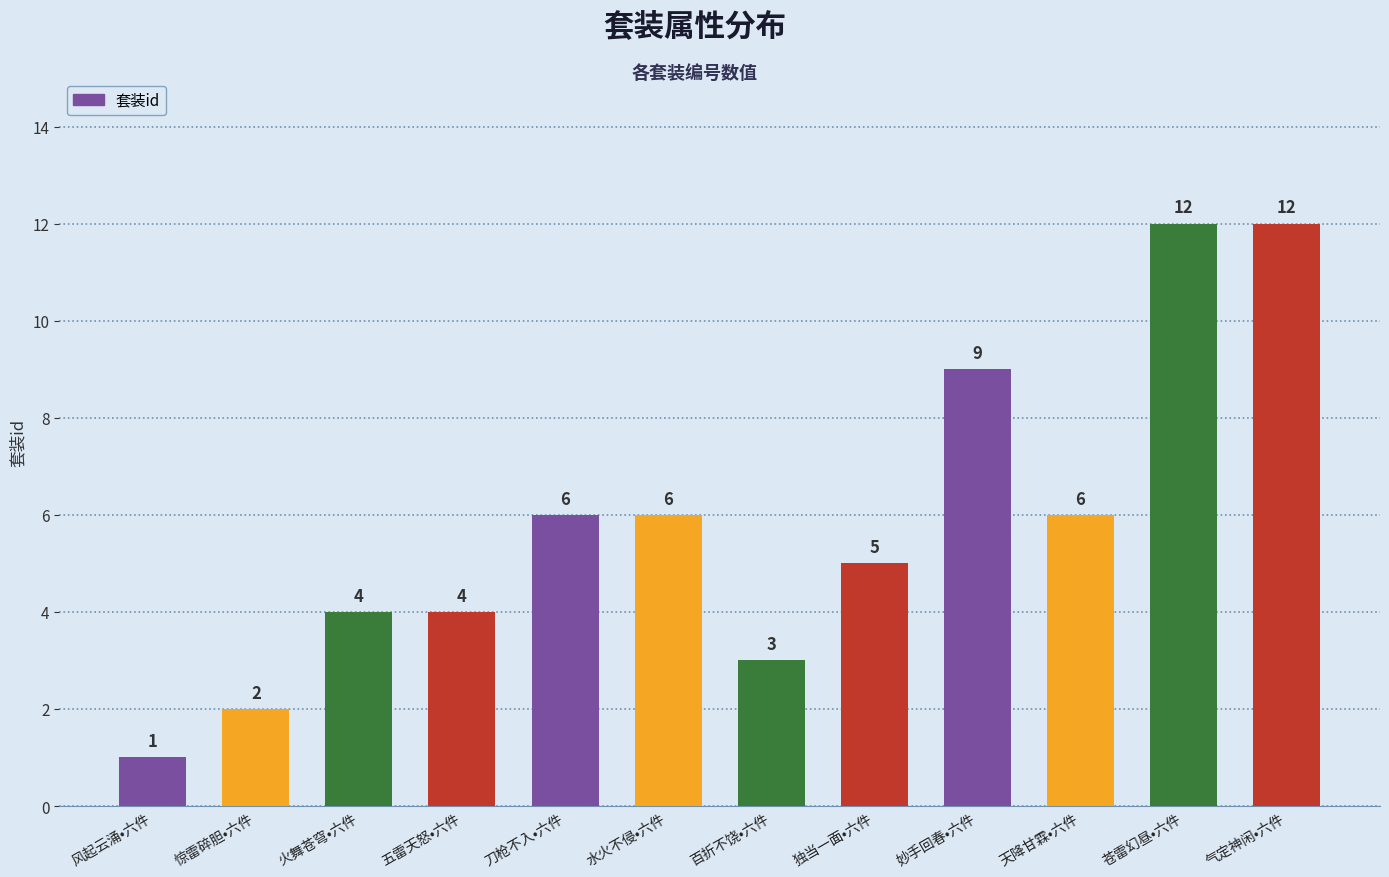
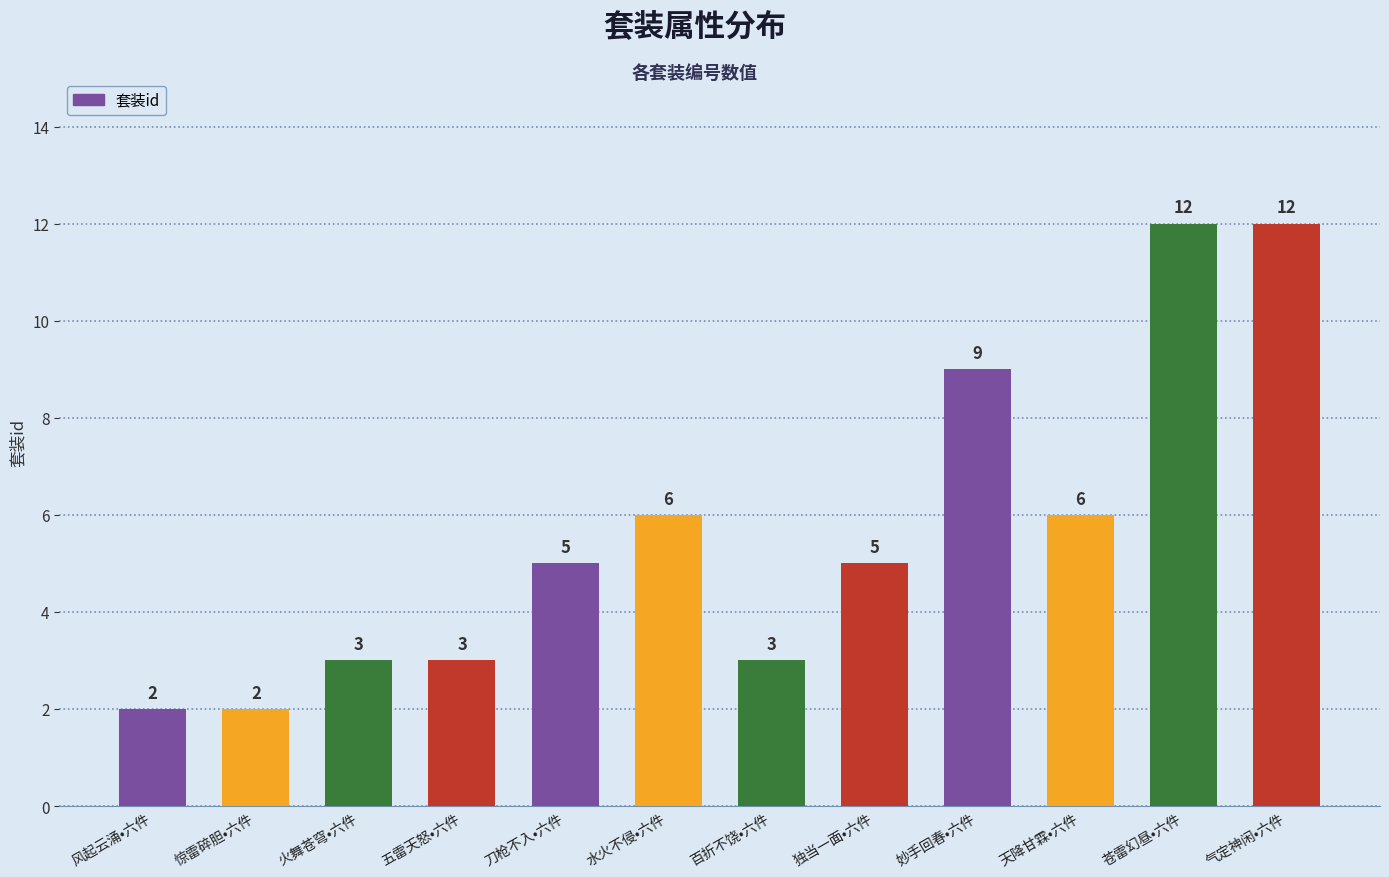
风起云涌•六件: 1 -> 2
火舞苍穹•六件: 4 -> 3
五雷天怒•六件: 4 -> 3
刀枪不入•六件: 6 -> 5
